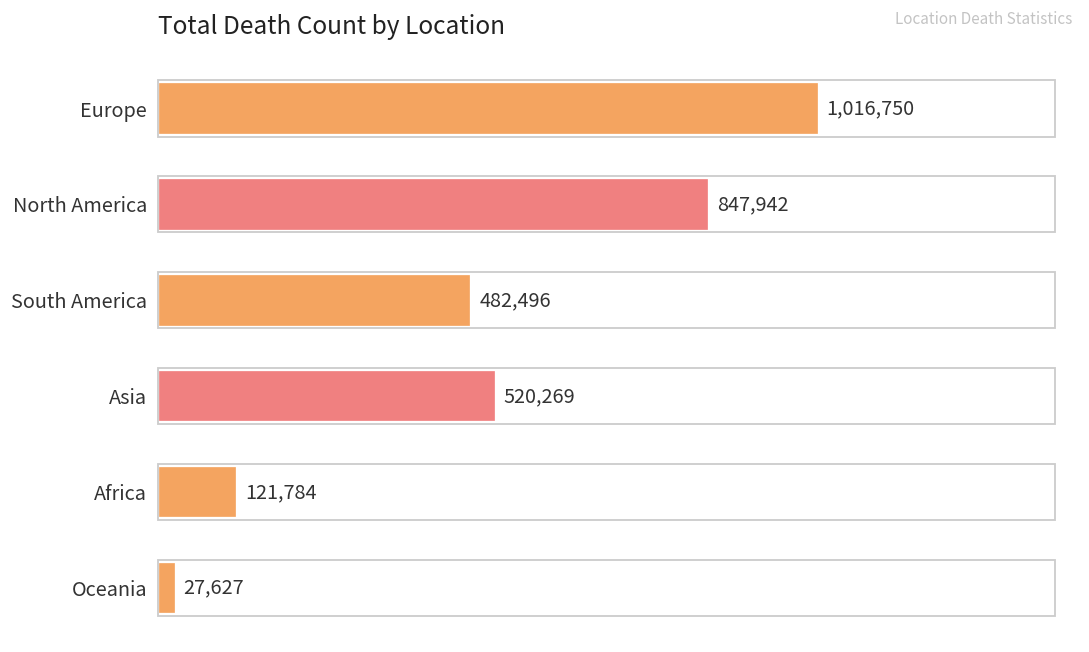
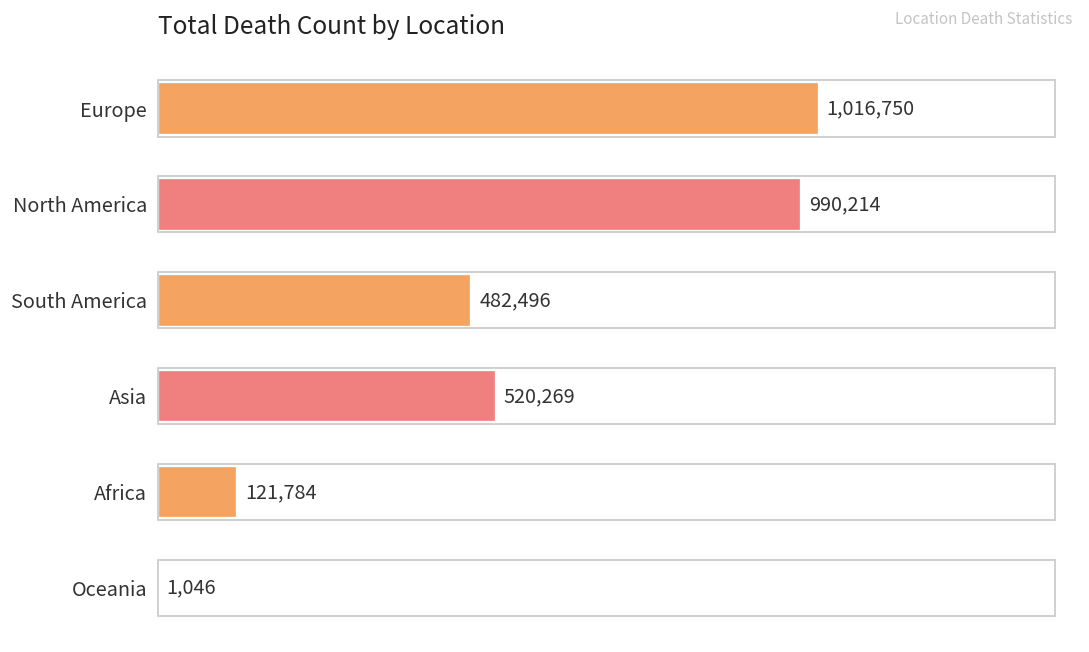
North America: 847,942 -> 990,214
Oceania: 27,627 -> 1,046
